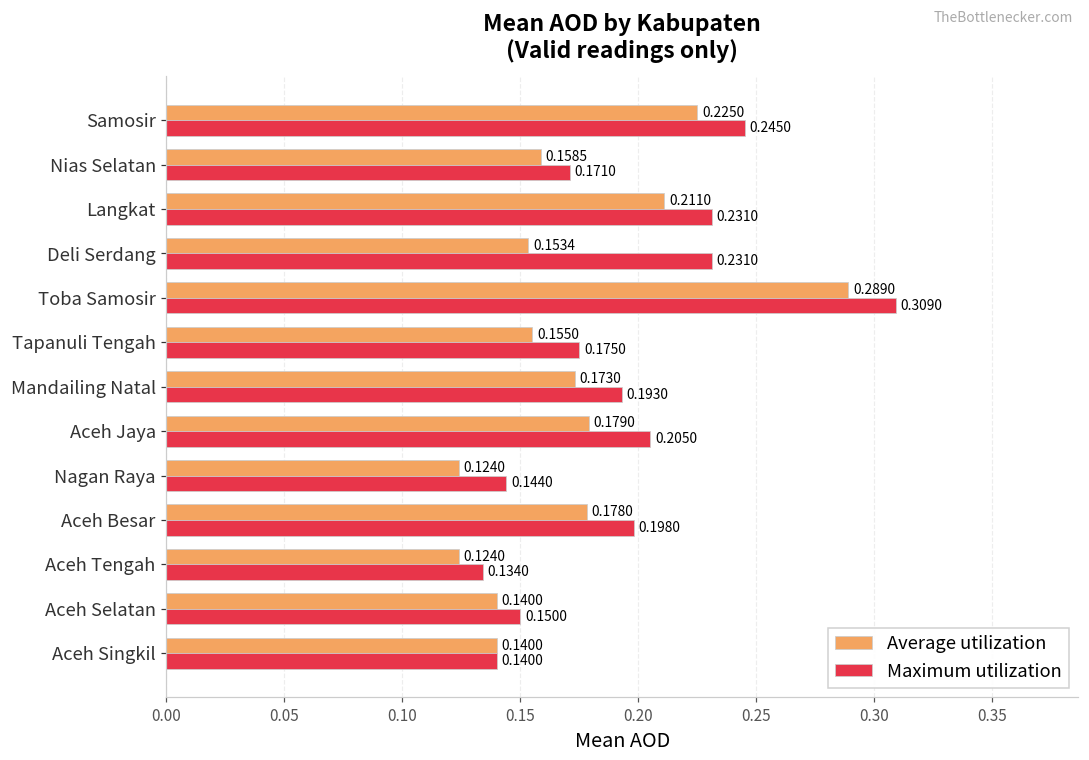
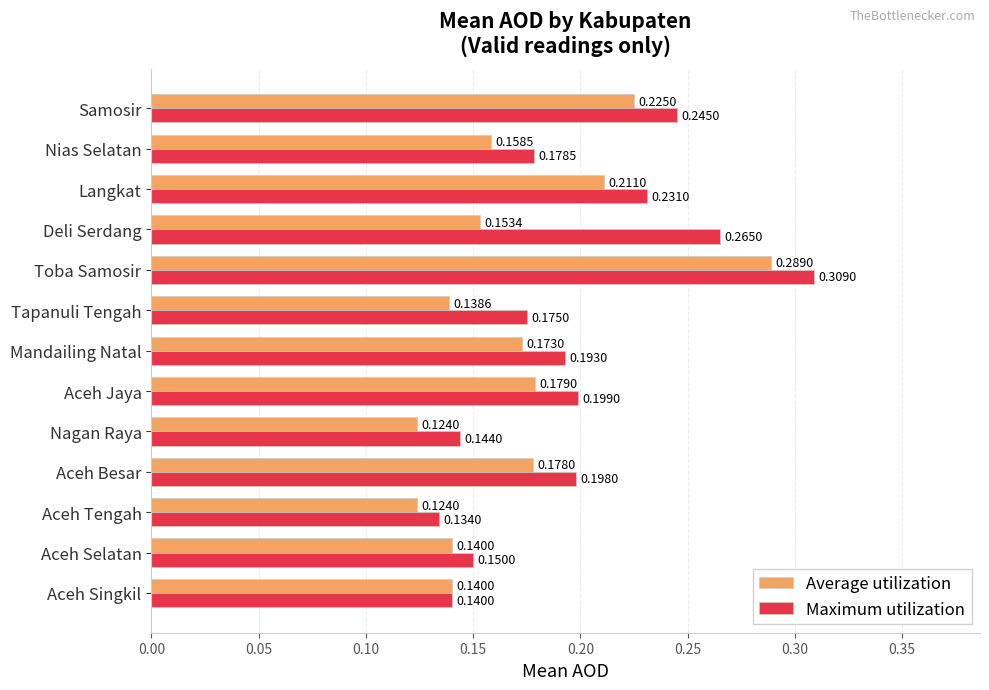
Maximum utilization, Nias Selatan: 0.1710 -> 0.1785
Maximum utilization, Deli Serdang: 0.2310 -> 0.2650
Average utilization, Tapanuli Tengah: 0.1550 -> 0.1386
Maximum utilization, Aceh Jaya: 0.2050 -> 0.1990
